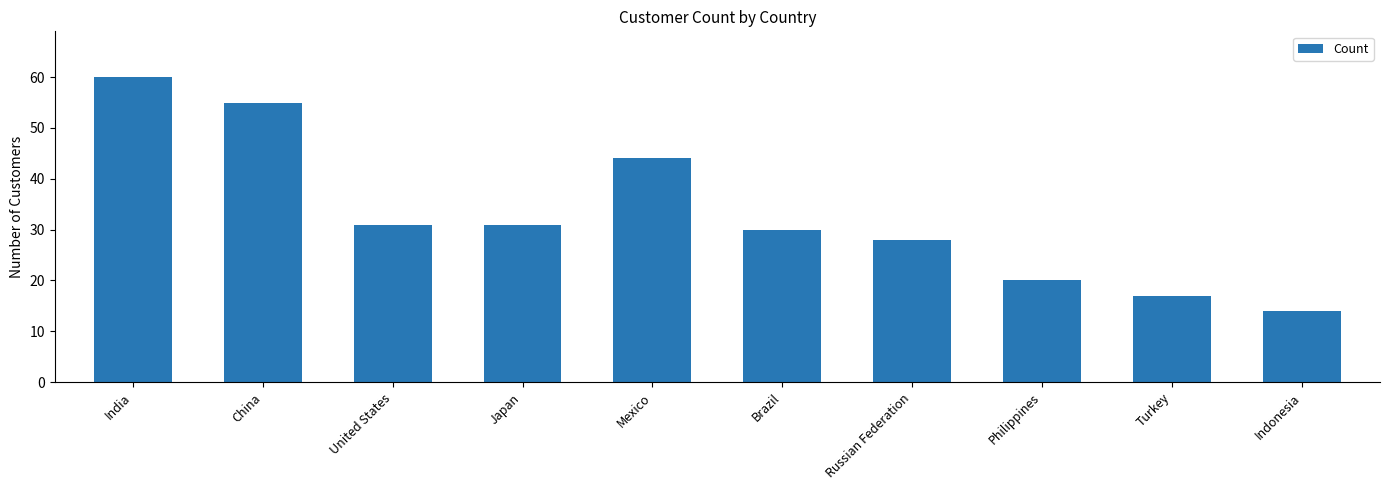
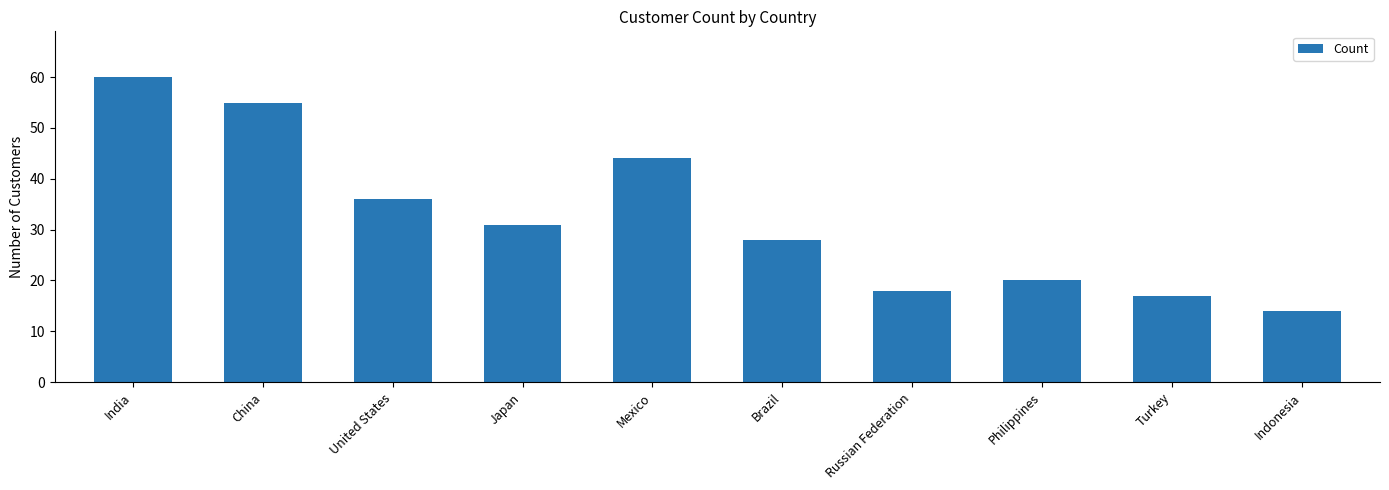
United States: 31 -> 36
Brazil: 30 -> 28
Russian Federation: 28 -> 18
